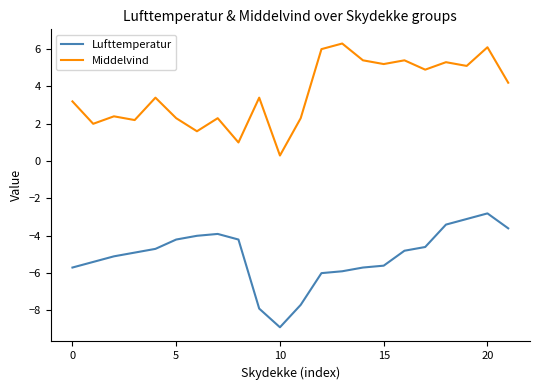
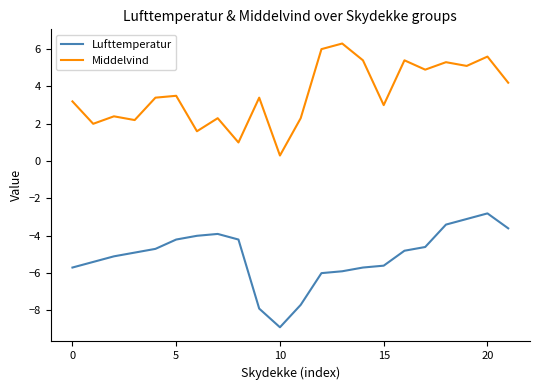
Middelvind, 5: 2.3 -> 3.5
Middelvind, 15: 5.2 -> 3.0
Middelvind, 20: 6.1 -> 5.6
